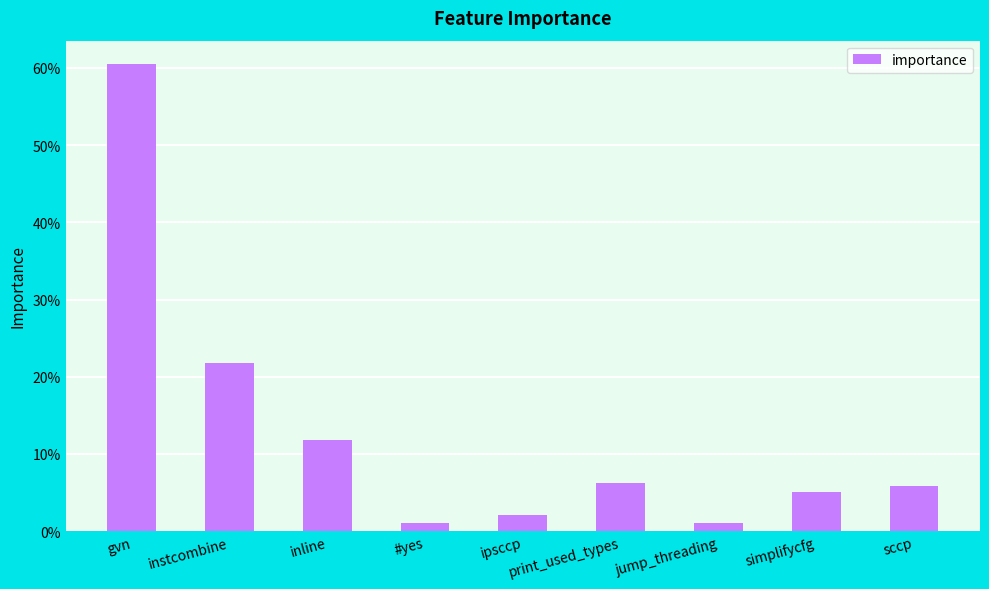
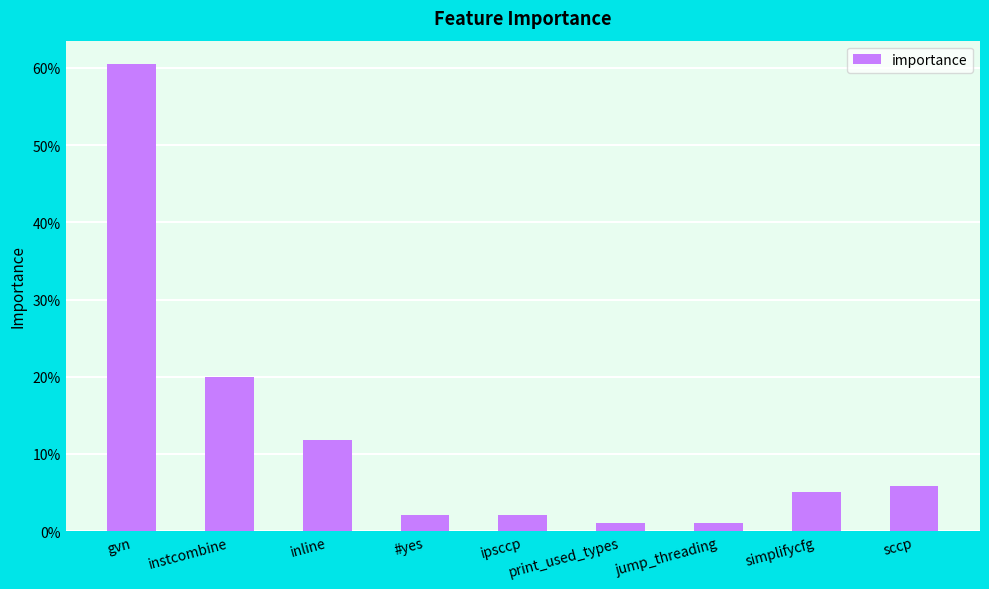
instcombine: 22% -> 20%
#yes: 1% -> 2%
print_used_types: 6% -> 1%
